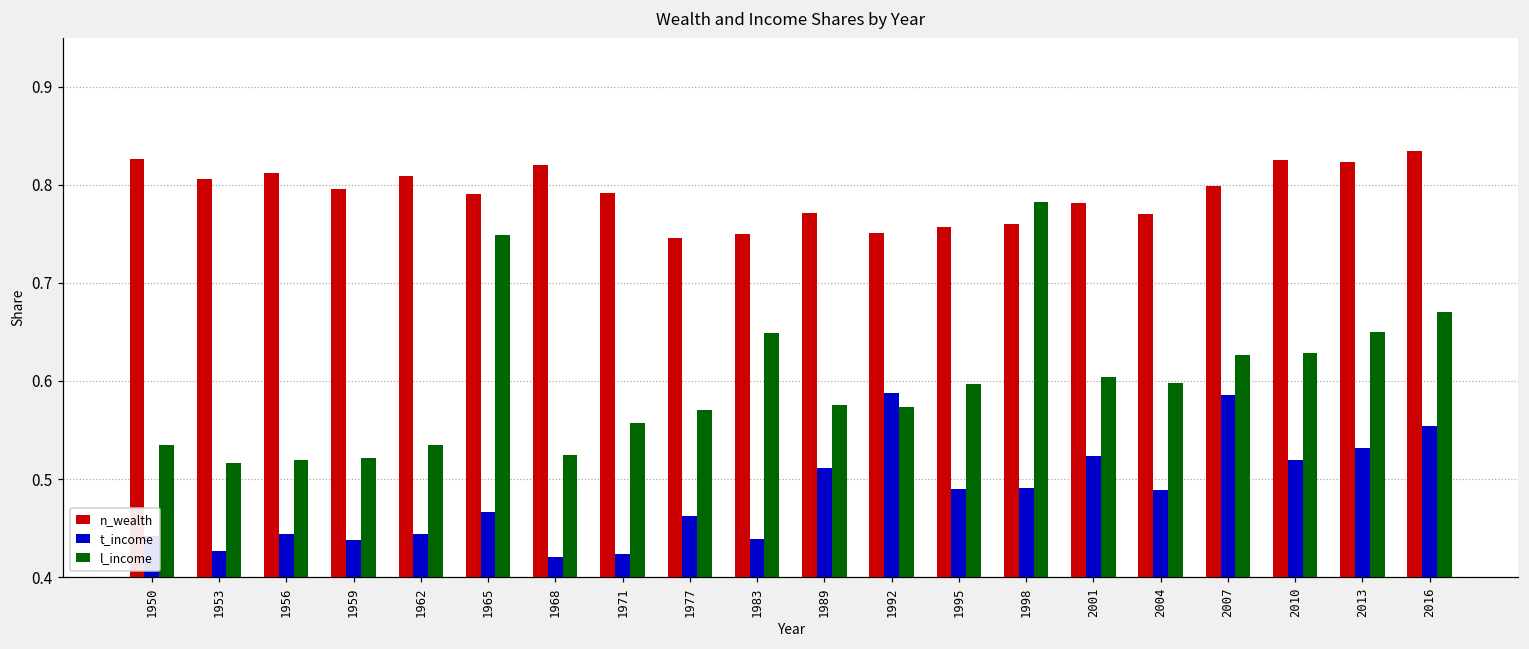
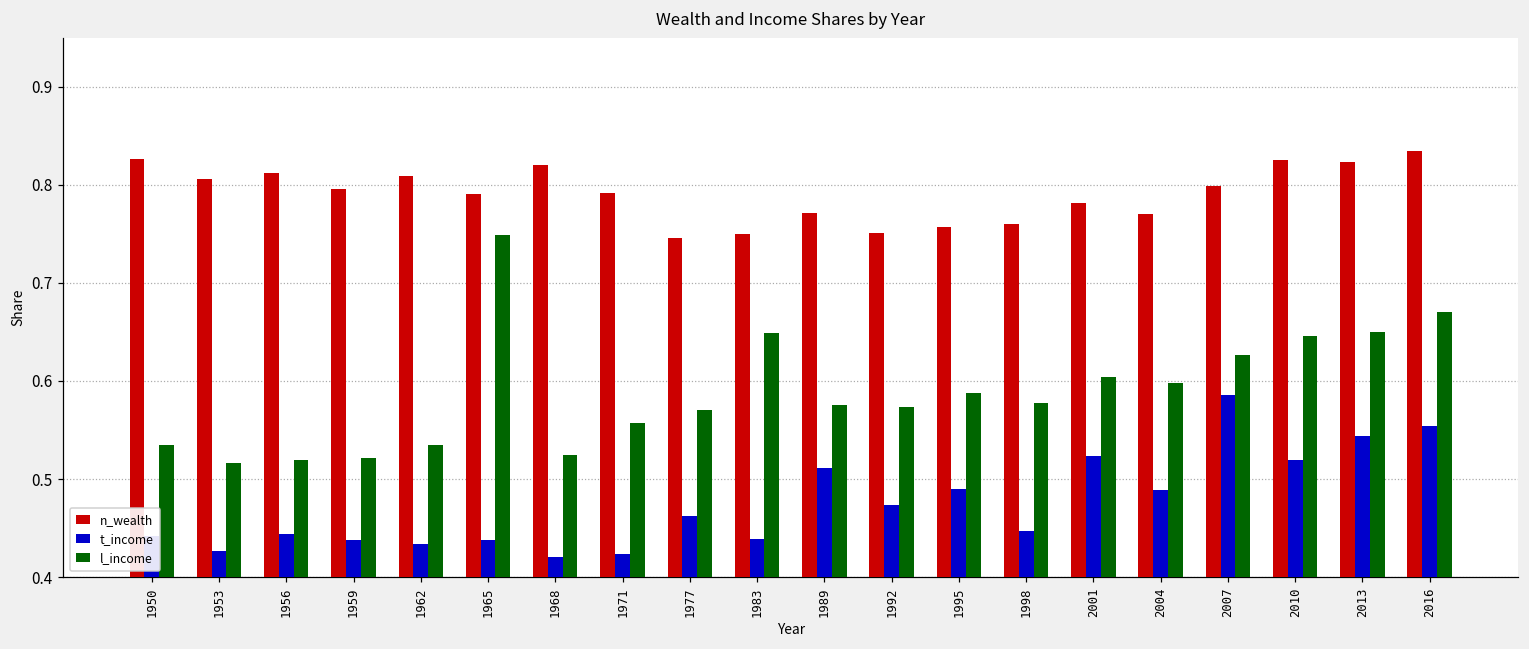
t_income, 1962: 0.44 -> 0.43
t_income, 1965: 0.47 -> 0.44
t_income, 1992: 0.59 -> 0.47
l_income, 1995: 0.60 -> 0.59
t_income, 1998: 0.49 -> 0.45
l_income, 1998: 0.78 -> 0.58
l_income, 2010: 0.63 -> 0.65
t_income, 2013: 0.53 -> 0.54
